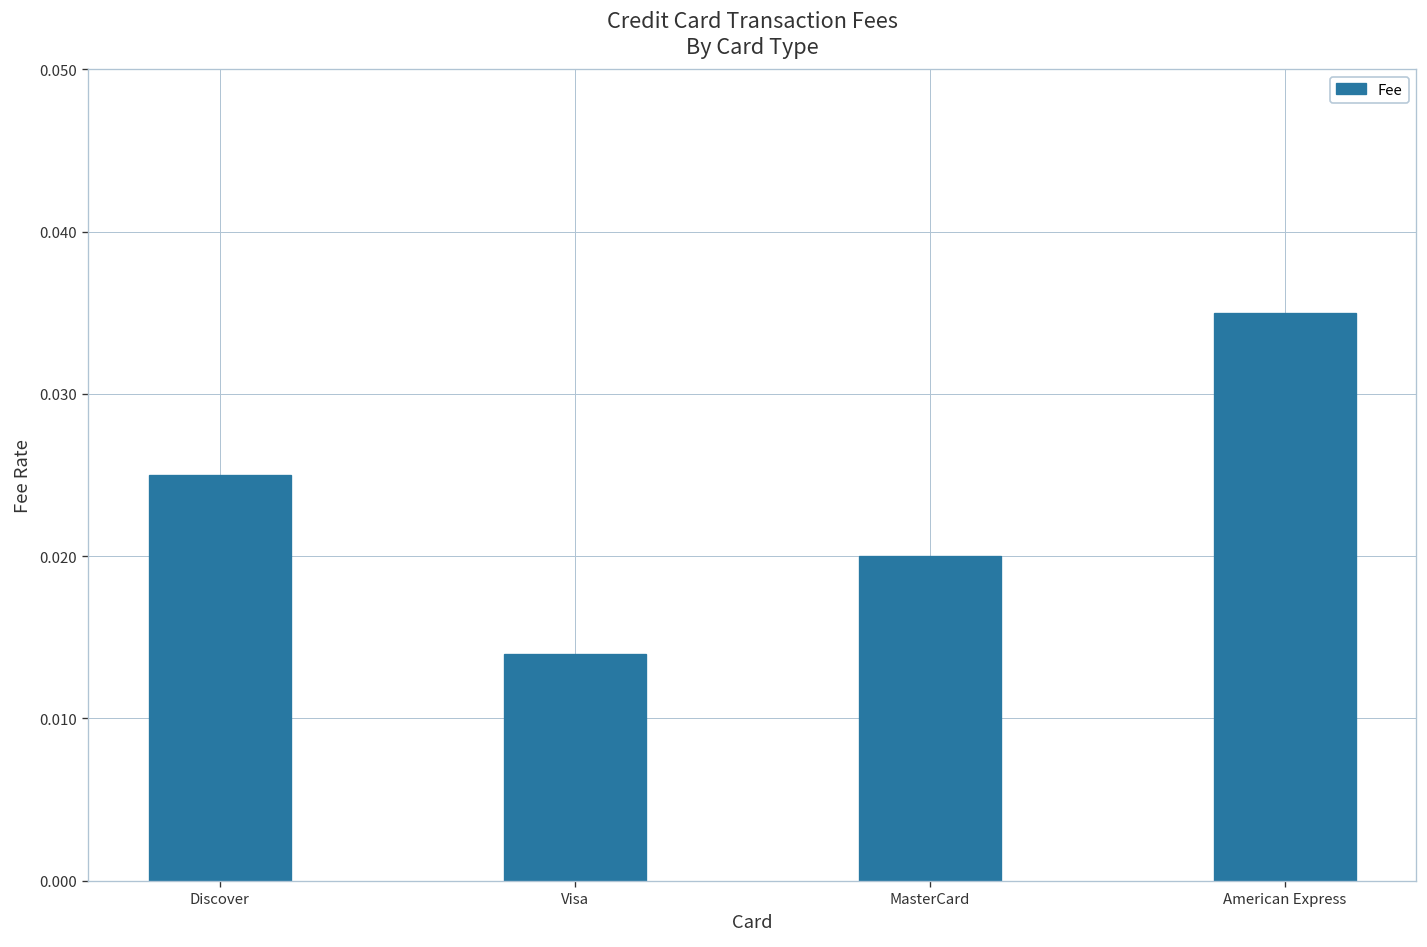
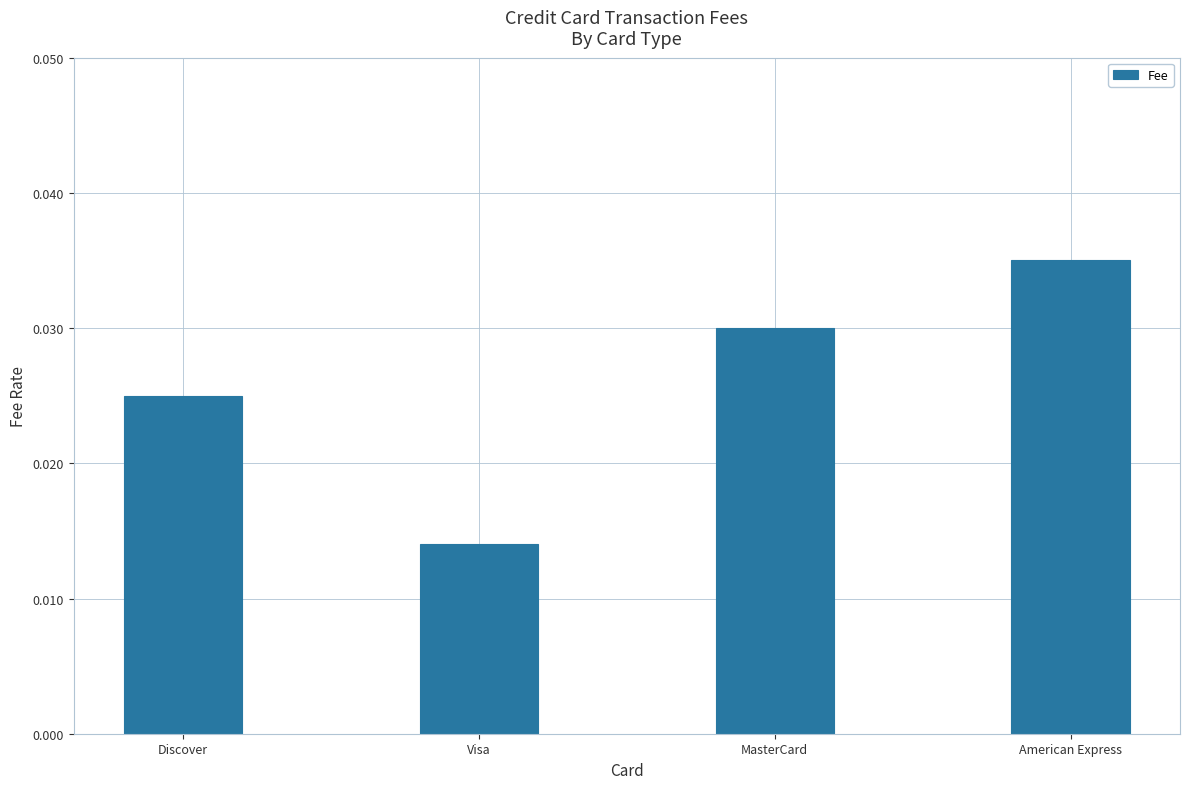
MasterCard: 0.02 -> 0.03
